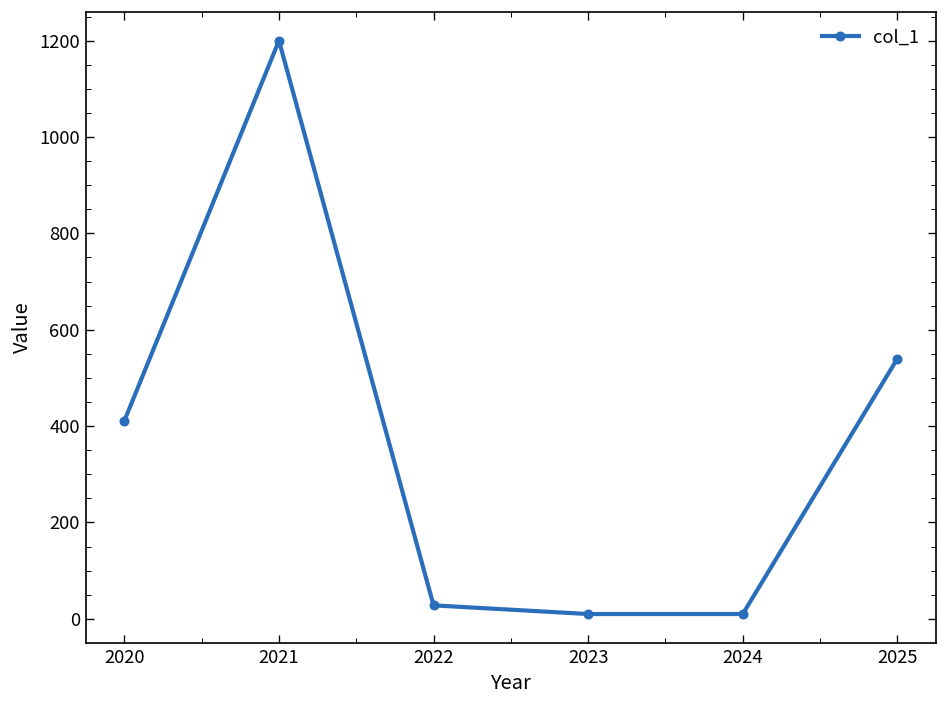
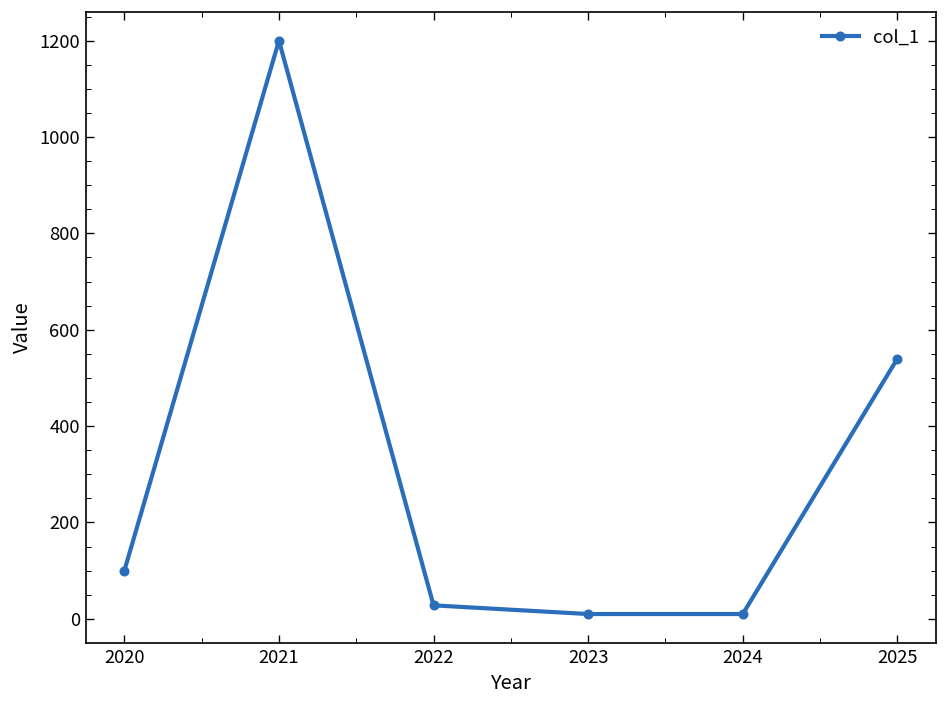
2020: 410 -> 100
